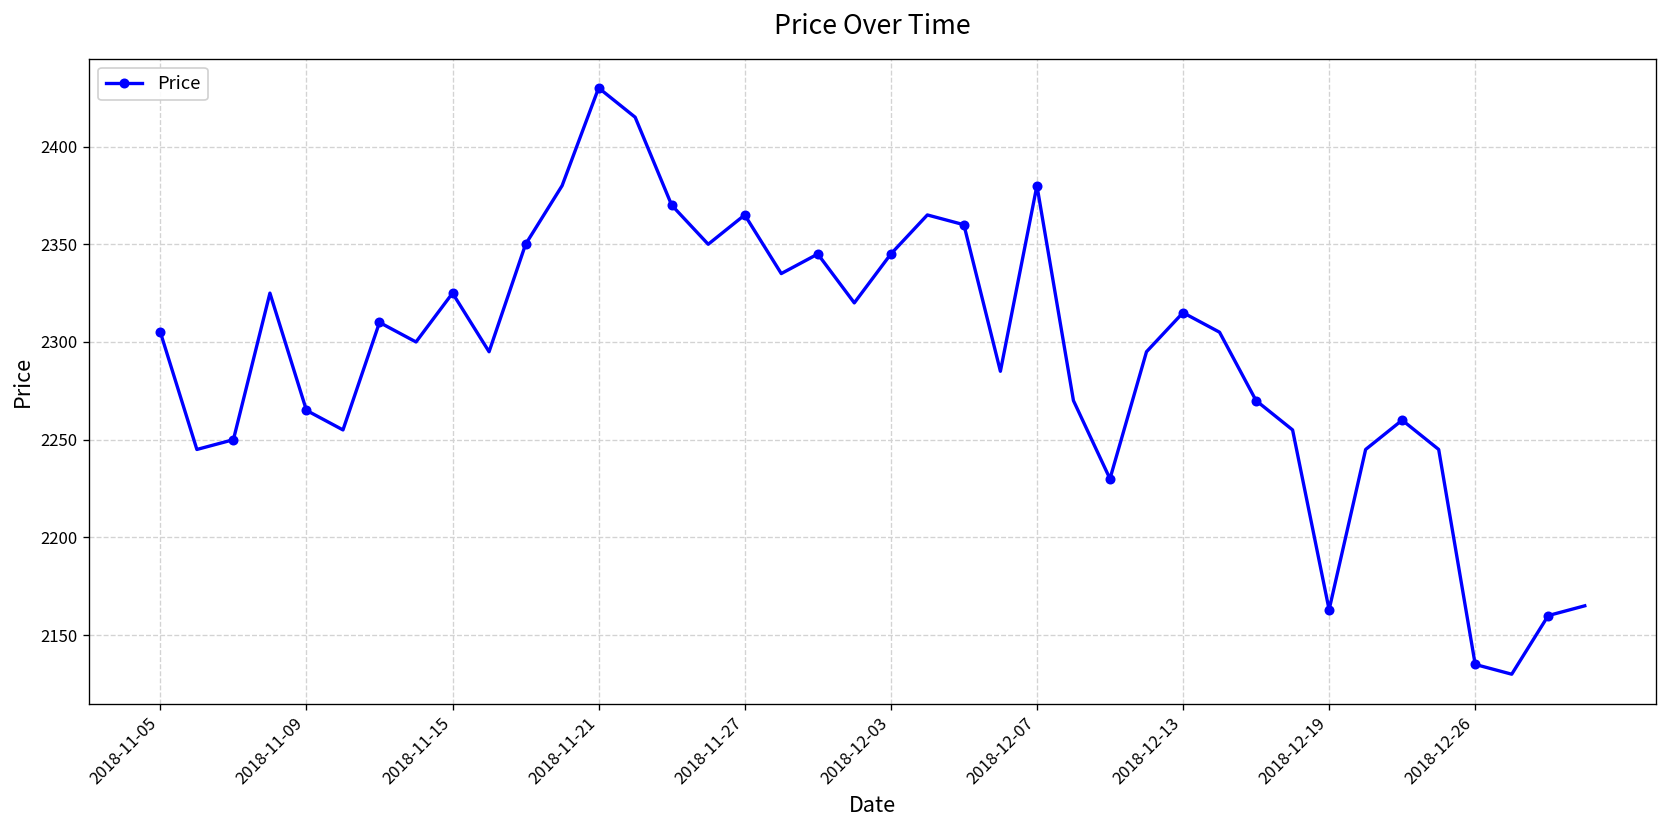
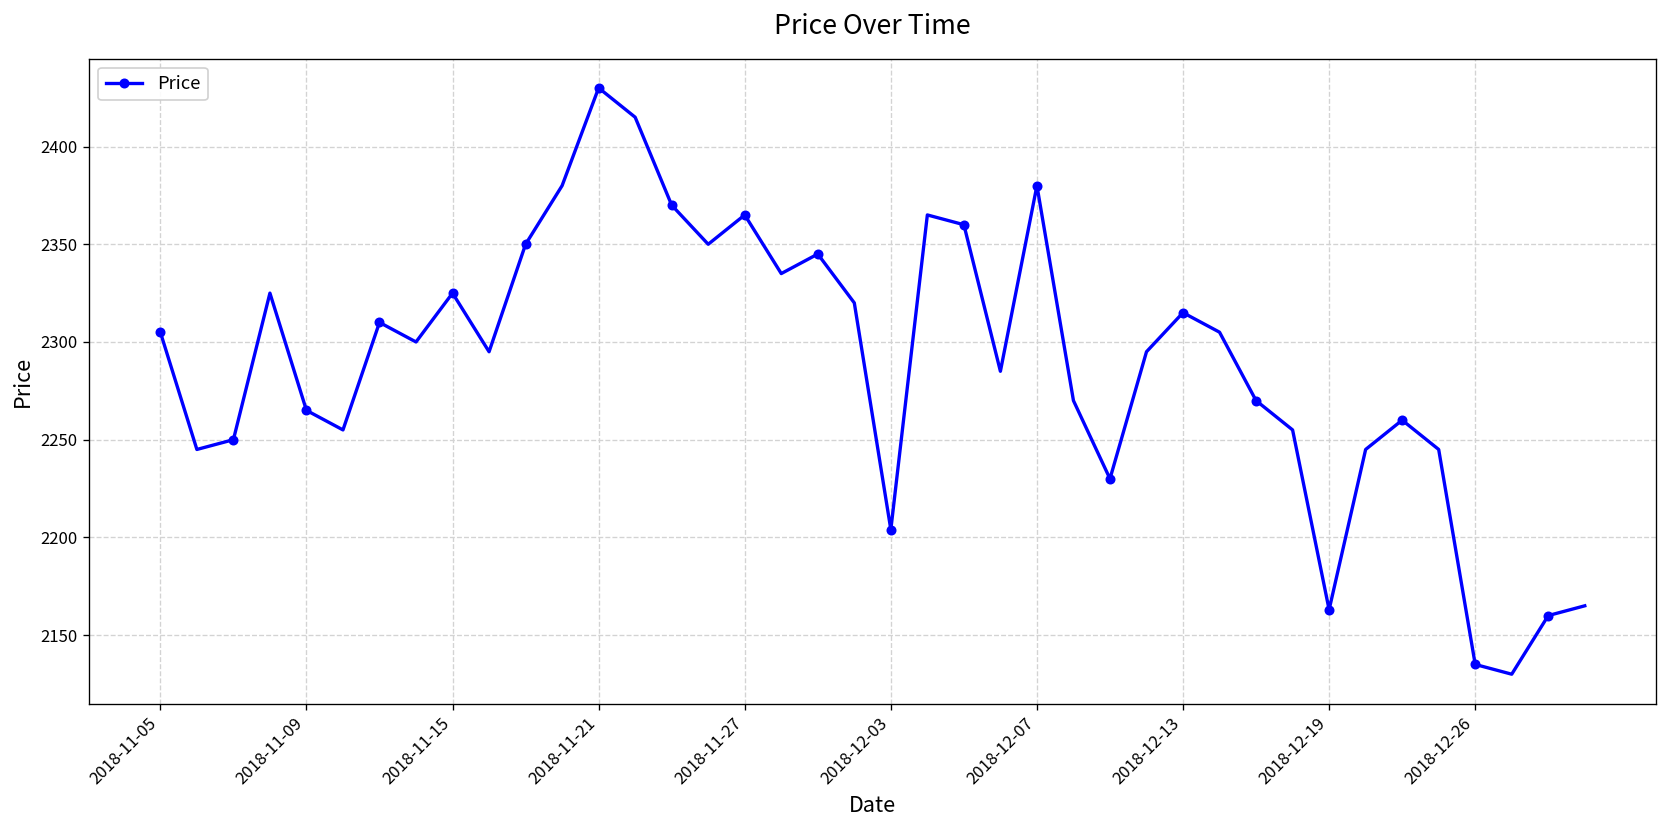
2018-12-03: 2345 -> 2204
